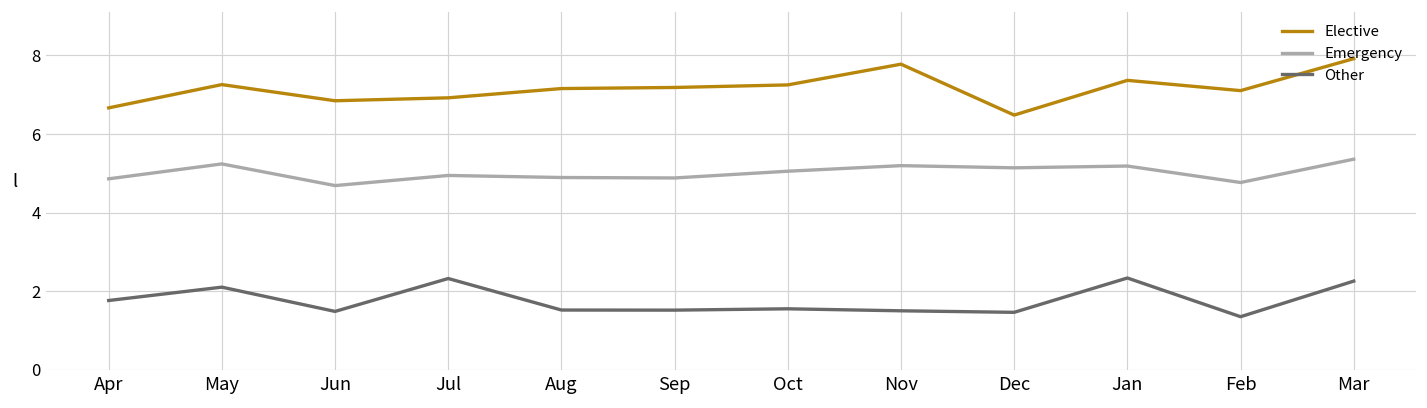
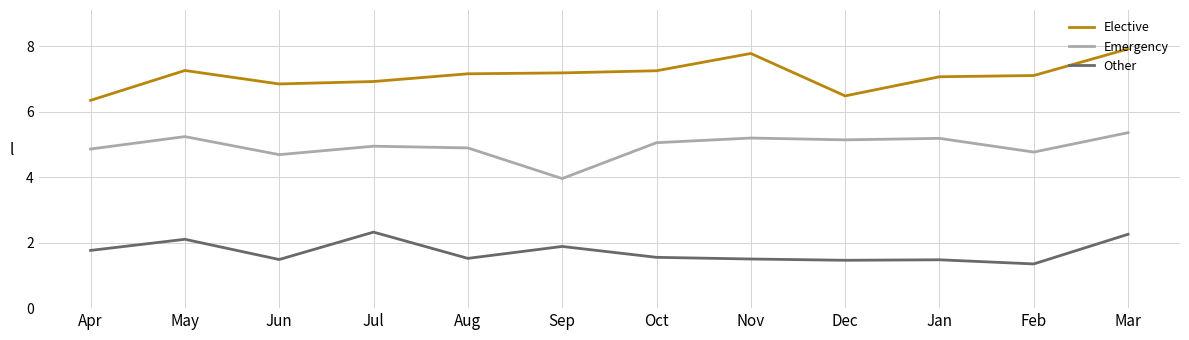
Elective, Apr: 6.7 -> 6.3
Emergency, Sep: 4.9 -> 4.0
Other, Sep: 1.5 -> 1.9
Elective, Jan: 7.4 -> 7.1
Other, Jan: 2.3 -> 1.5
